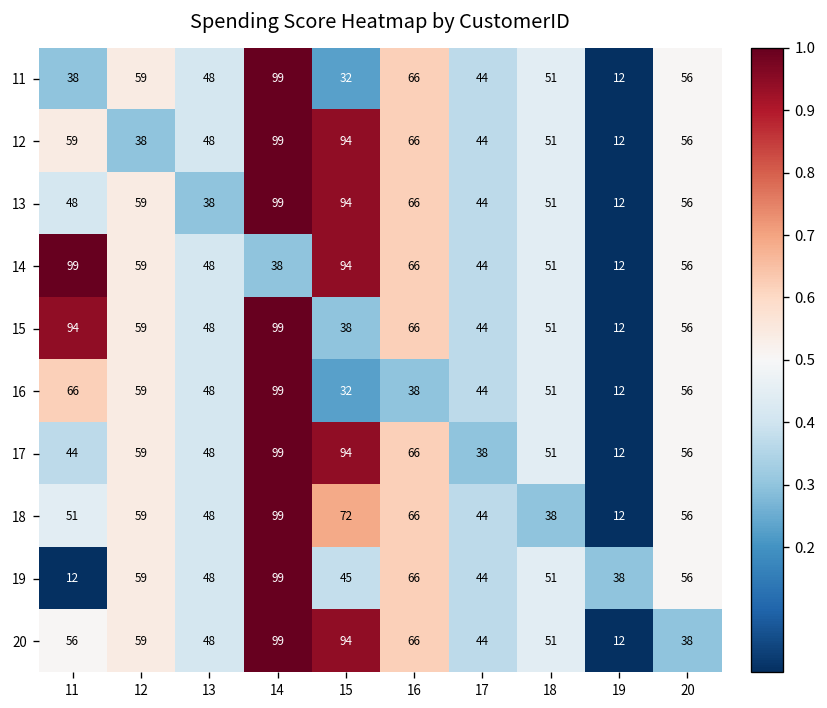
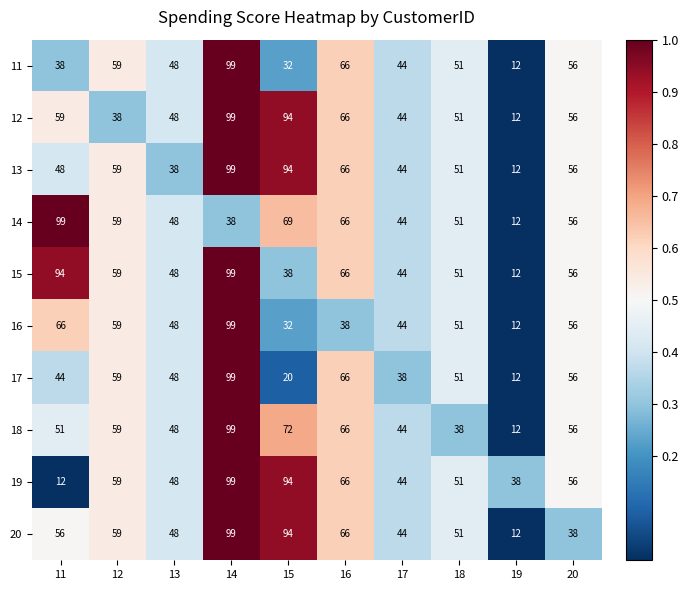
14, 15: 94 -> 69
17, 15: 94 -> 20
19, 15: 45 -> 94
